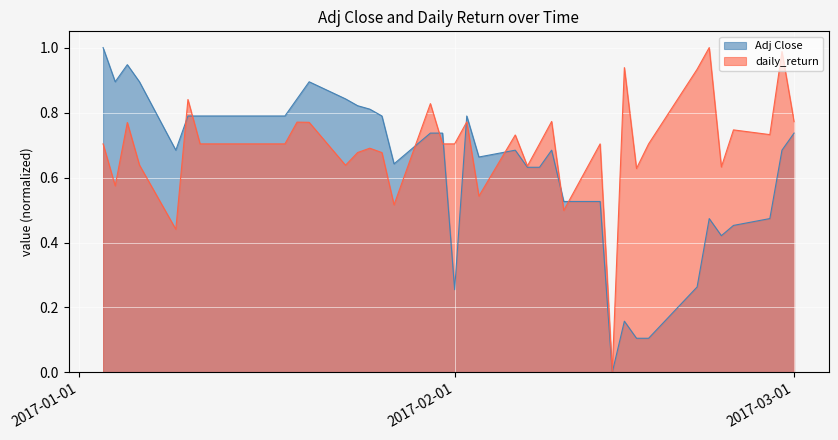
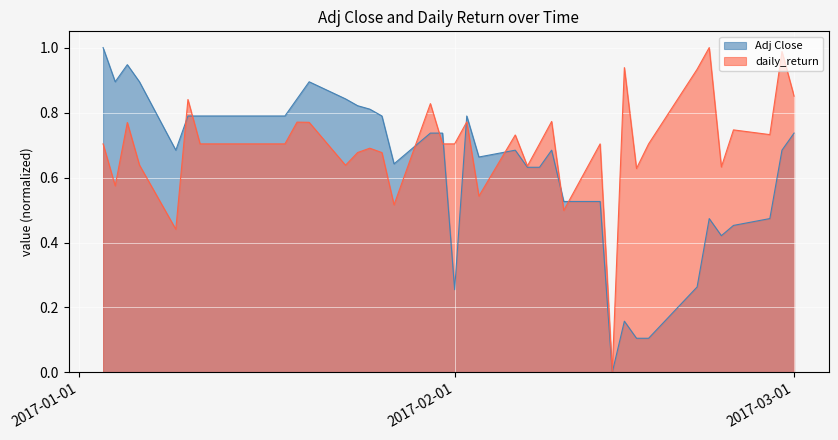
daily_return, 2017-03-01: 0.77 -> 0.85
